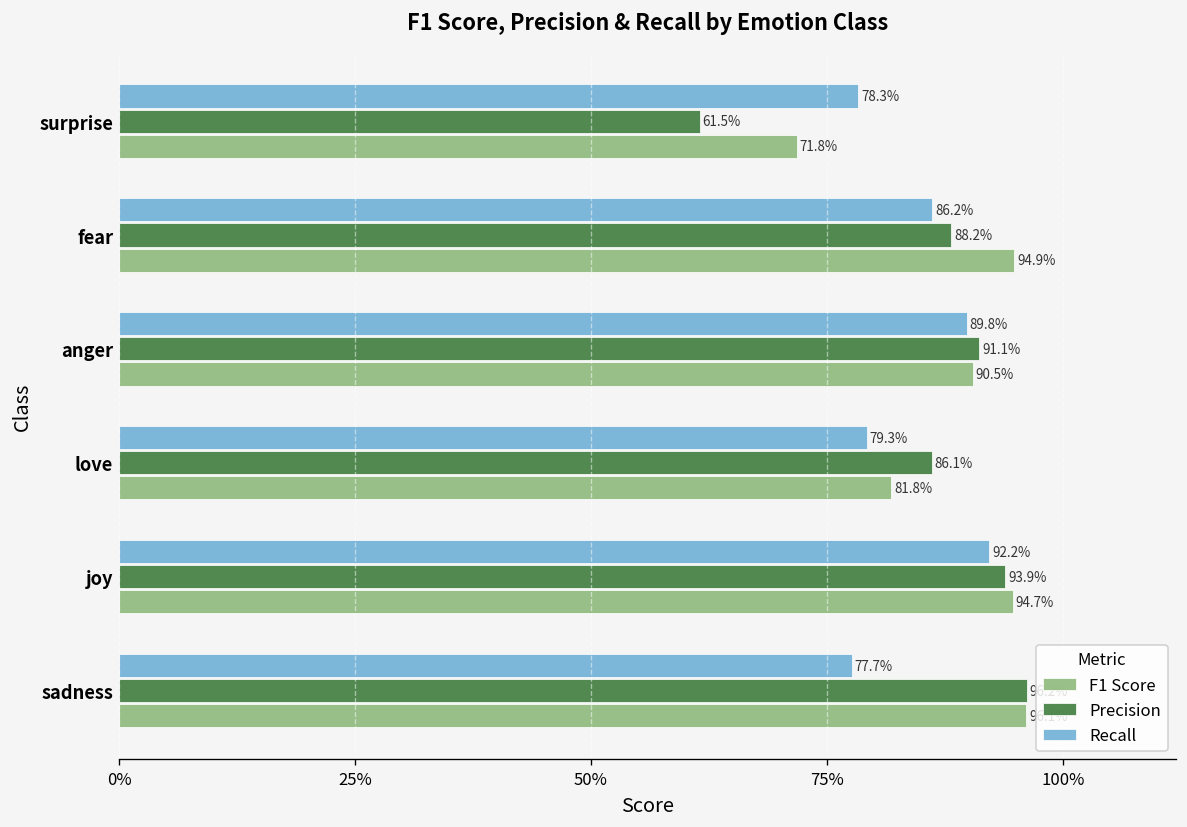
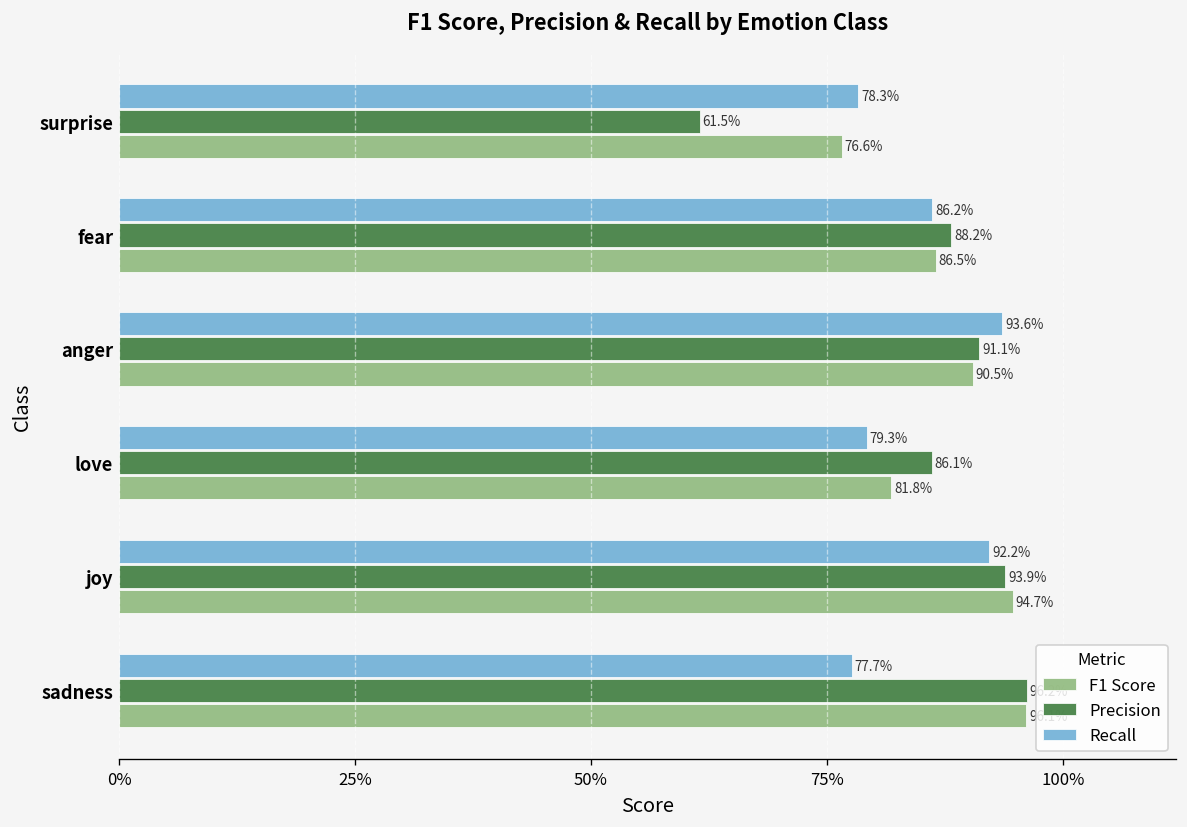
F1 Score, surprise: 71.8% -> 76.6%
F1 Score, fear: 94.9% -> 86.5%
Recall, anger: 89.8% -> 93.6%
